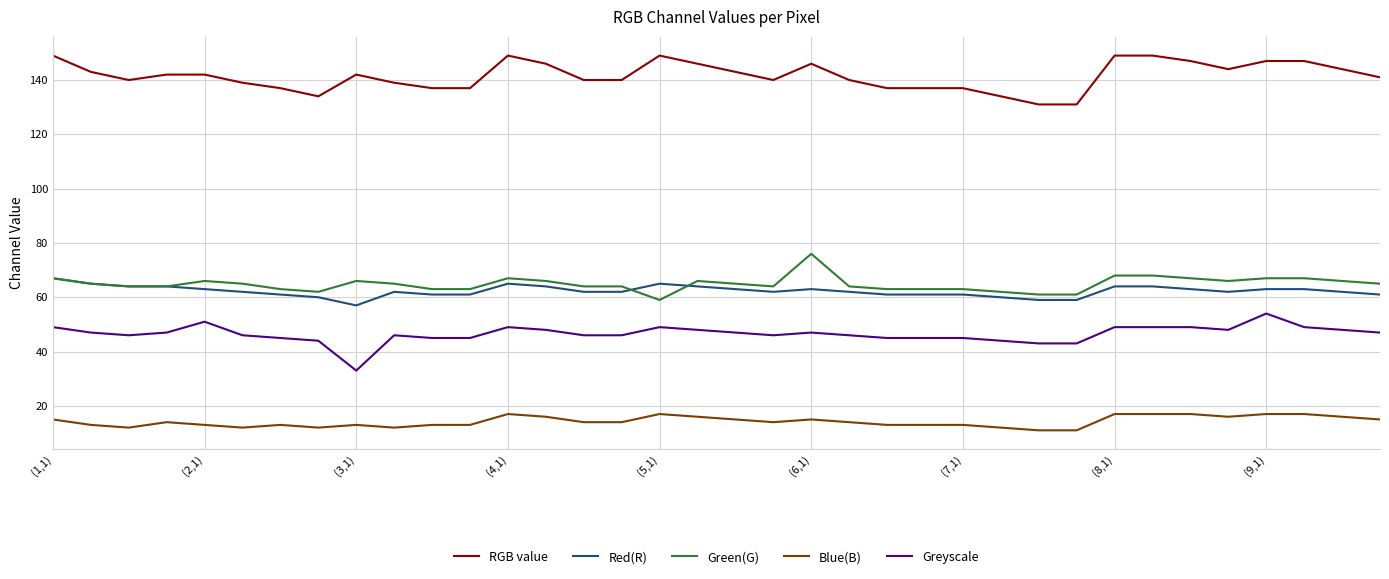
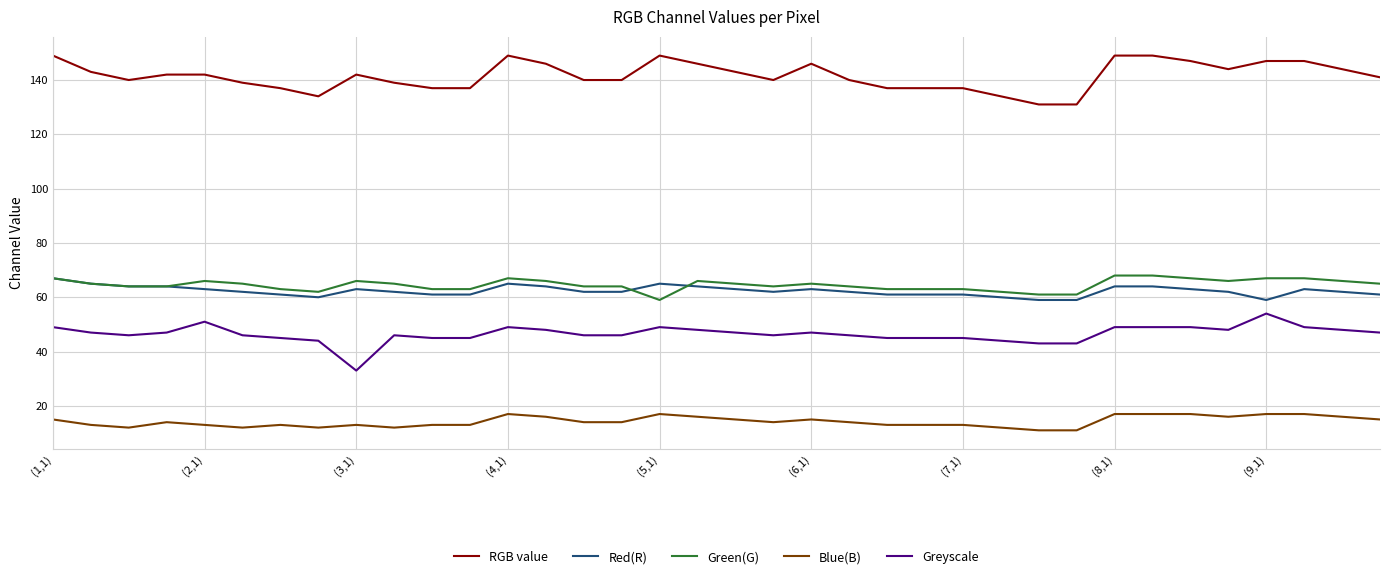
Red(R), (3,1): 57 -> 63
Green(G), (6,1): 76 -> 65
Red(R), (9,1): 63 -> 59
